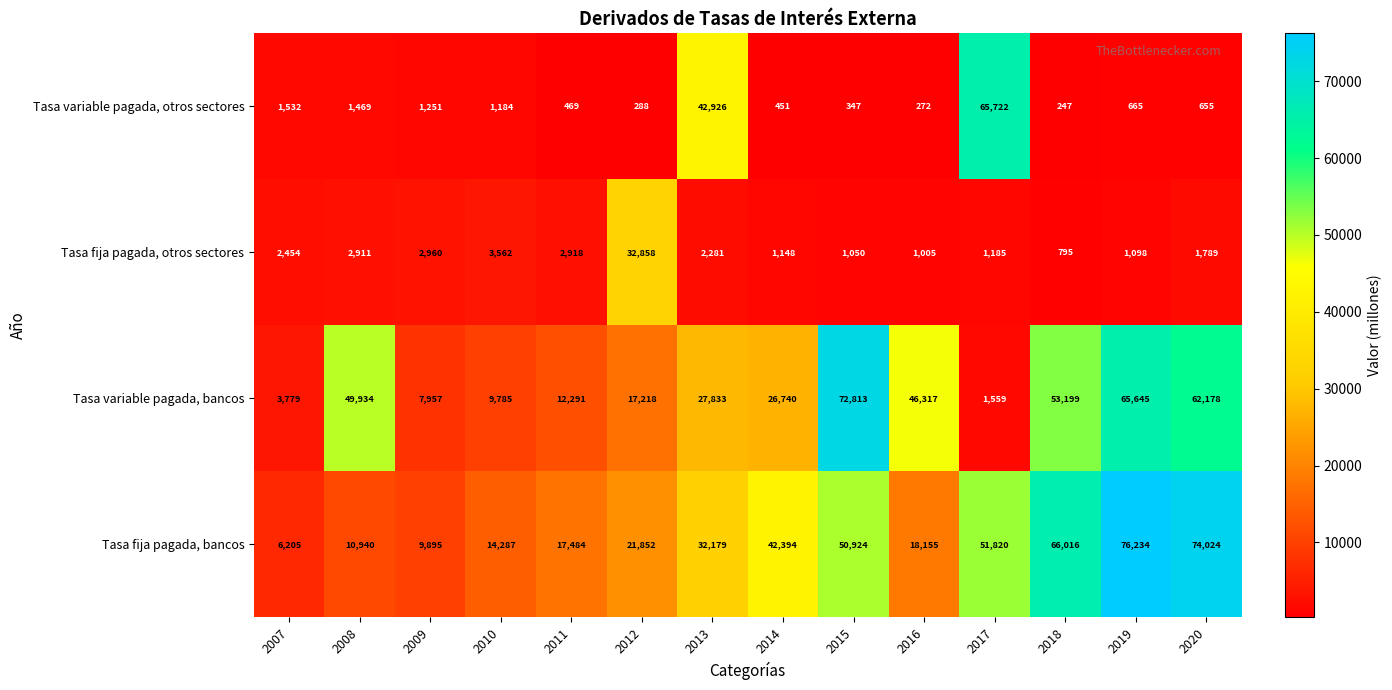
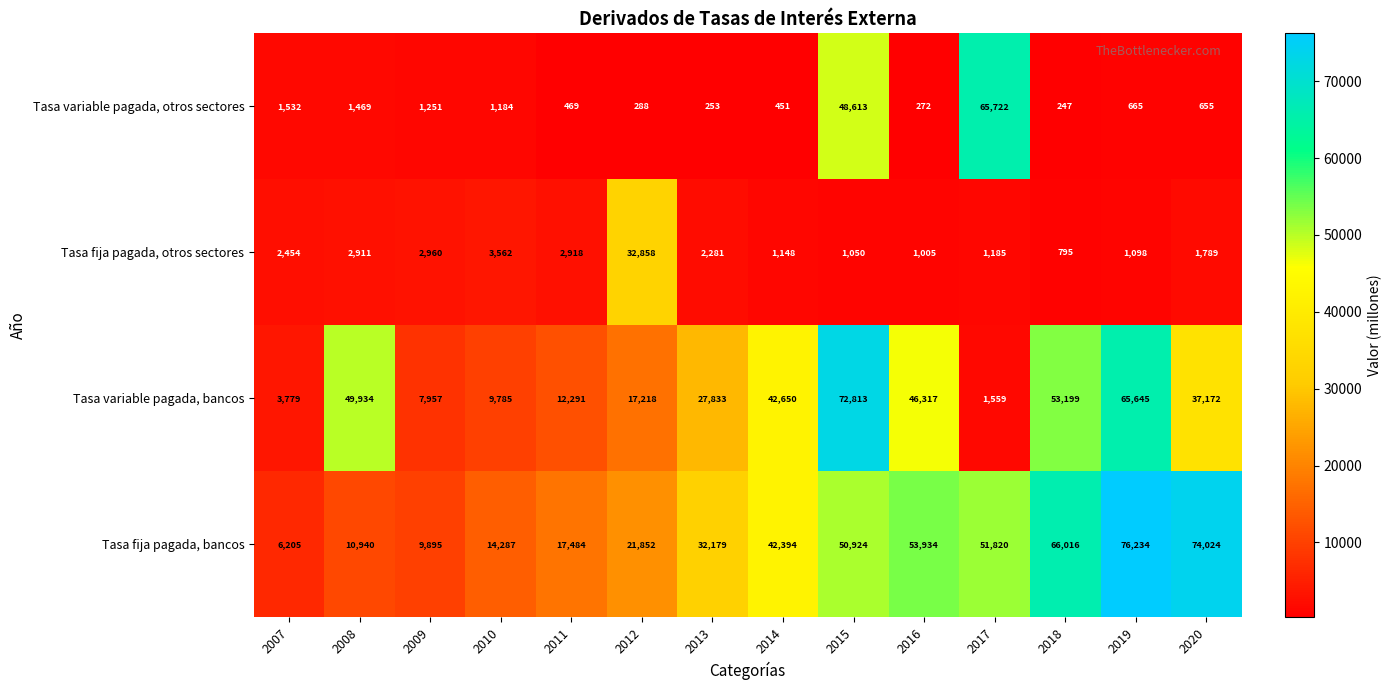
Tasa variable pagada, otros sectores, 2013: 42,926 -> 253
Tasa variable pagada, otros sectores, 2015: 347 -> 48,613
Tasa variable pagada, bancos, 2014: 26,740 -> 42,650
Tasa variable pagada, bancos, 2020: 62,178 -> 37,172
Tasa fija pagada, bancos, 2016: 18,155 -> 53,934
